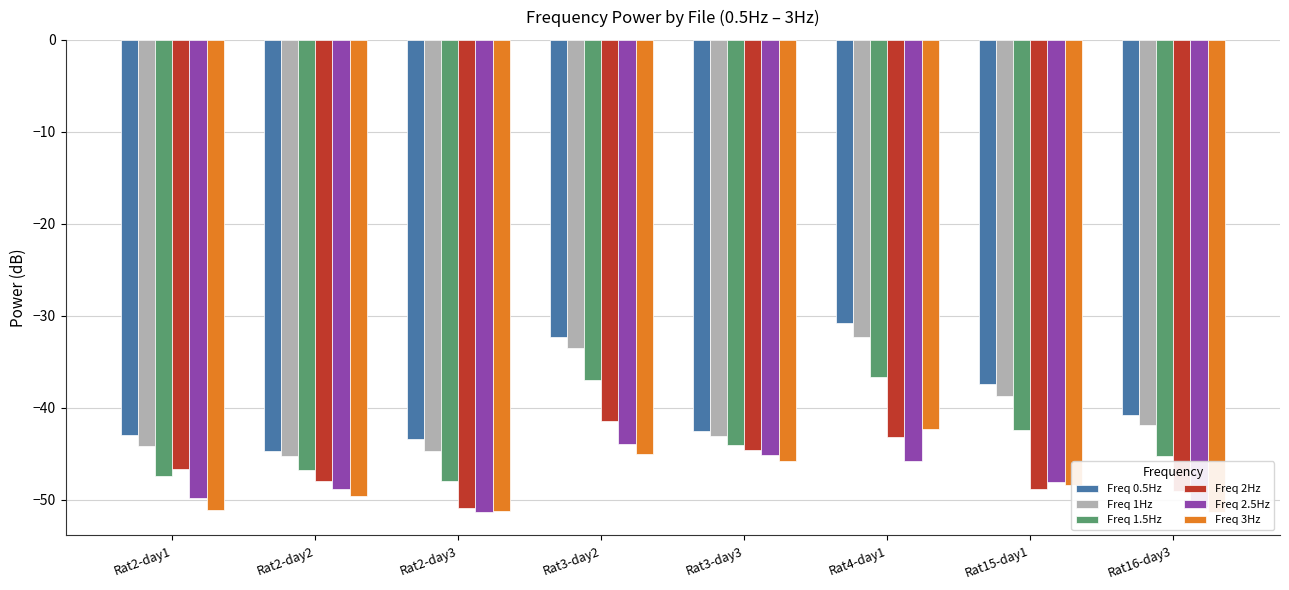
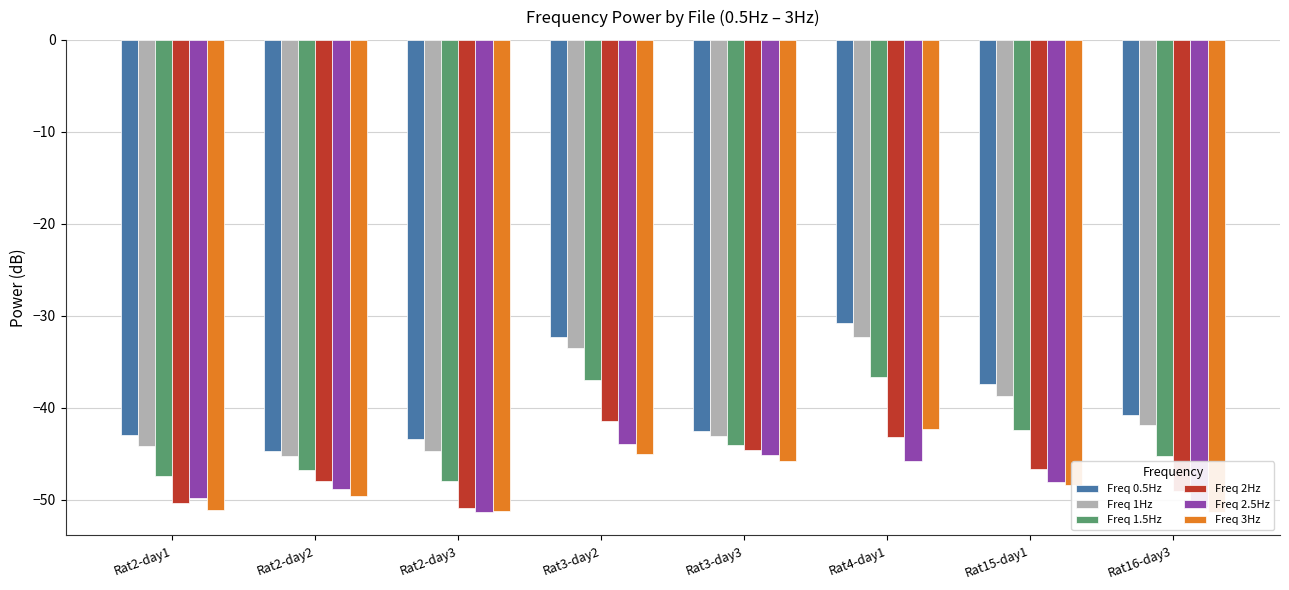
Freq 2Hz, Rat2-day1: -47 -> -50
Freq 2Hz, Rat15-day1: -49 -> -47
